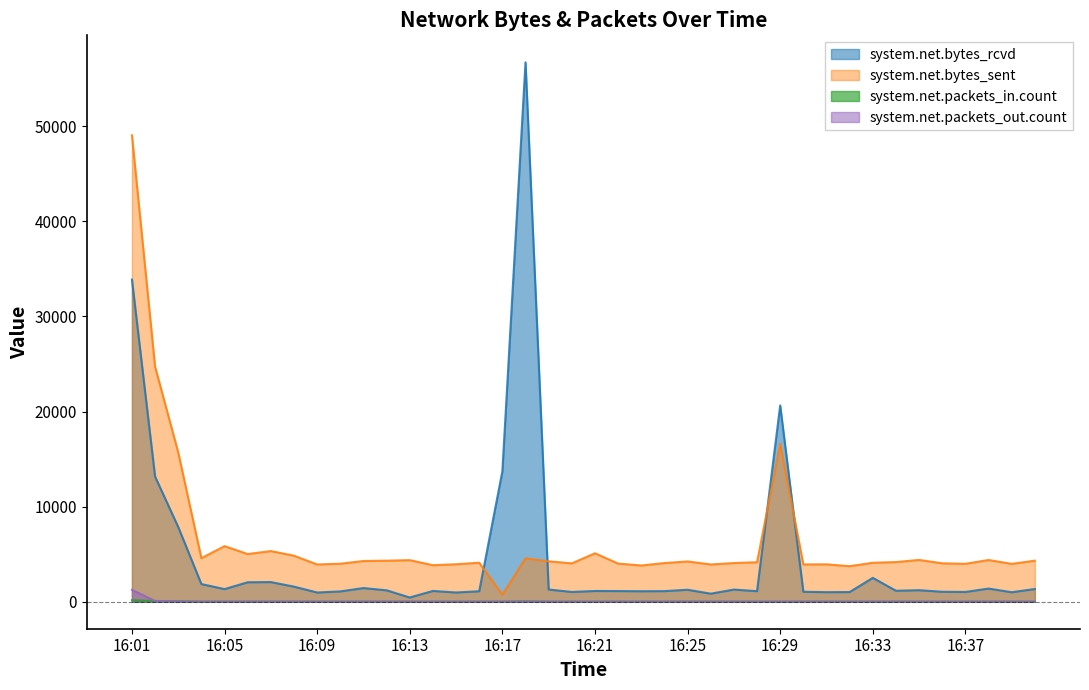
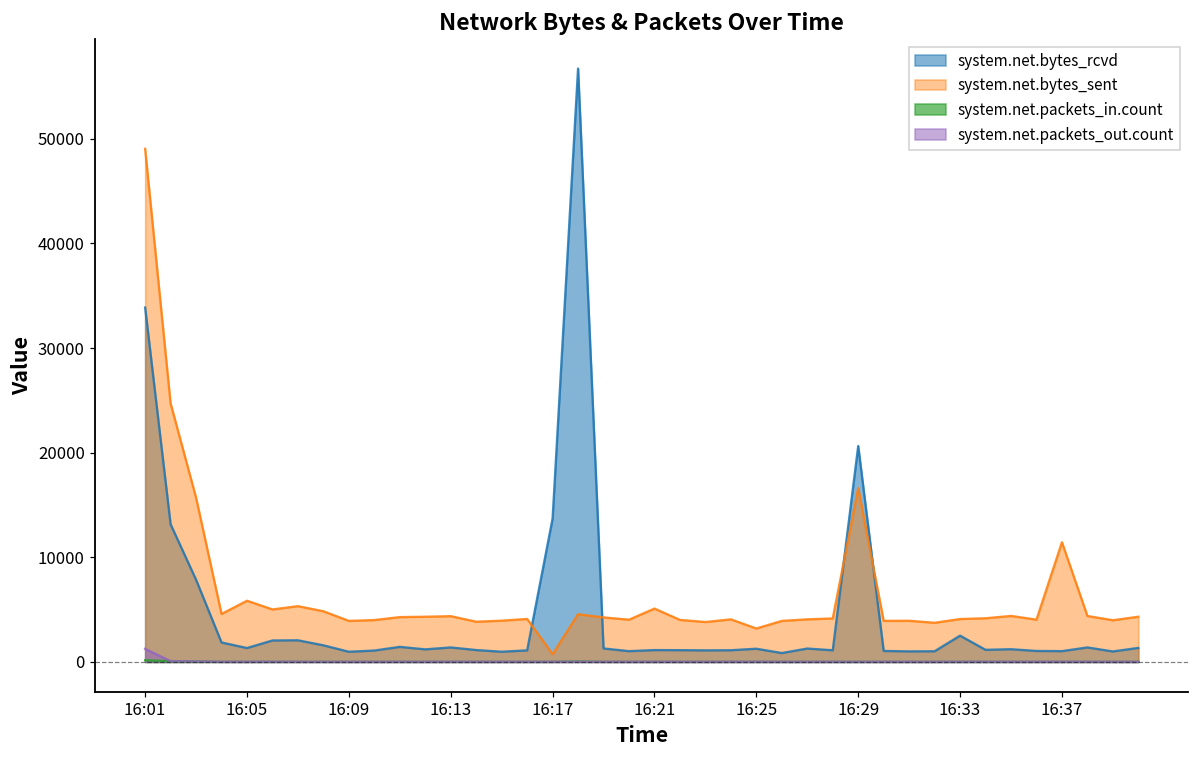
system.net.bytes_rcvd, 16:13: 0 -> 1000
system.net.bytes_sent, 16:25: 4000 -> 3000
system.net.bytes_sent, 16:37: 4000 -> 11000
